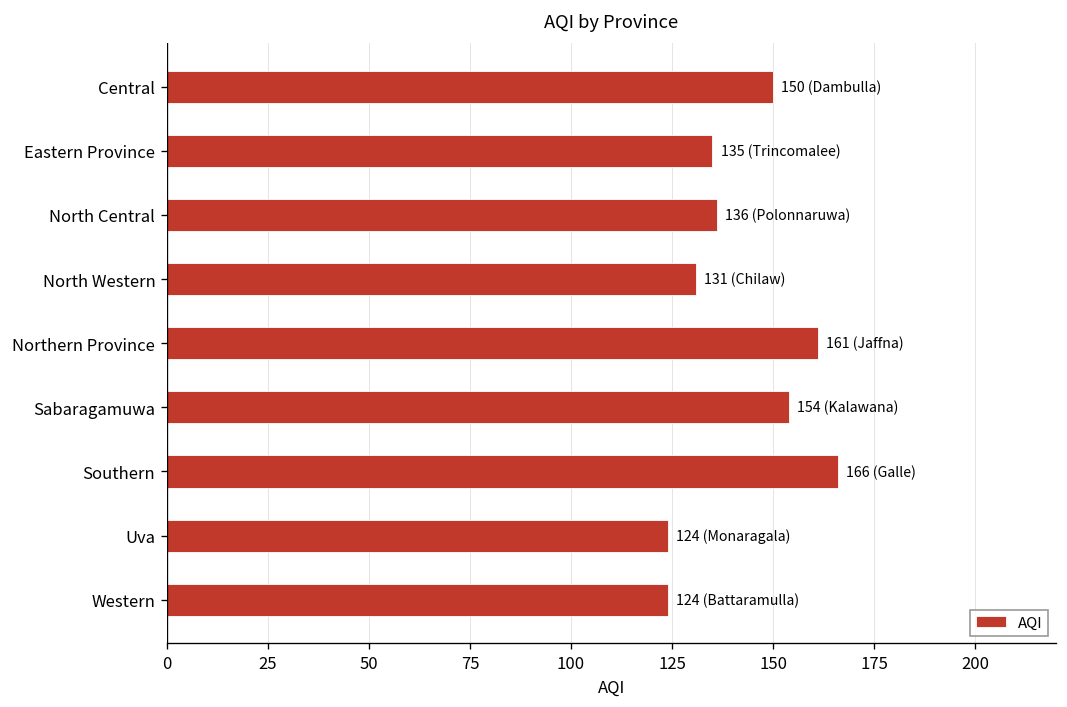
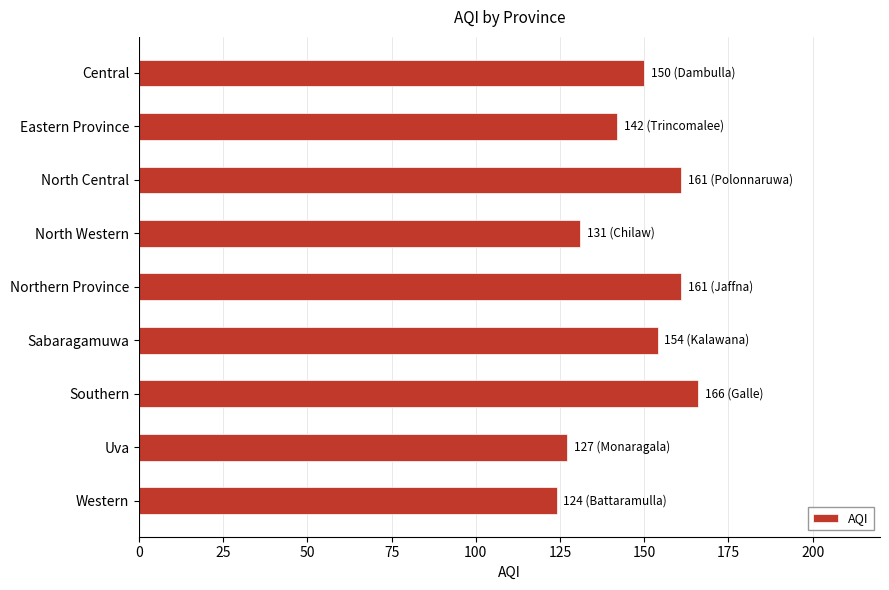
Eastern Province: 135 -> 142
North Central: 136 -> 161
Uva: 124 -> 127
